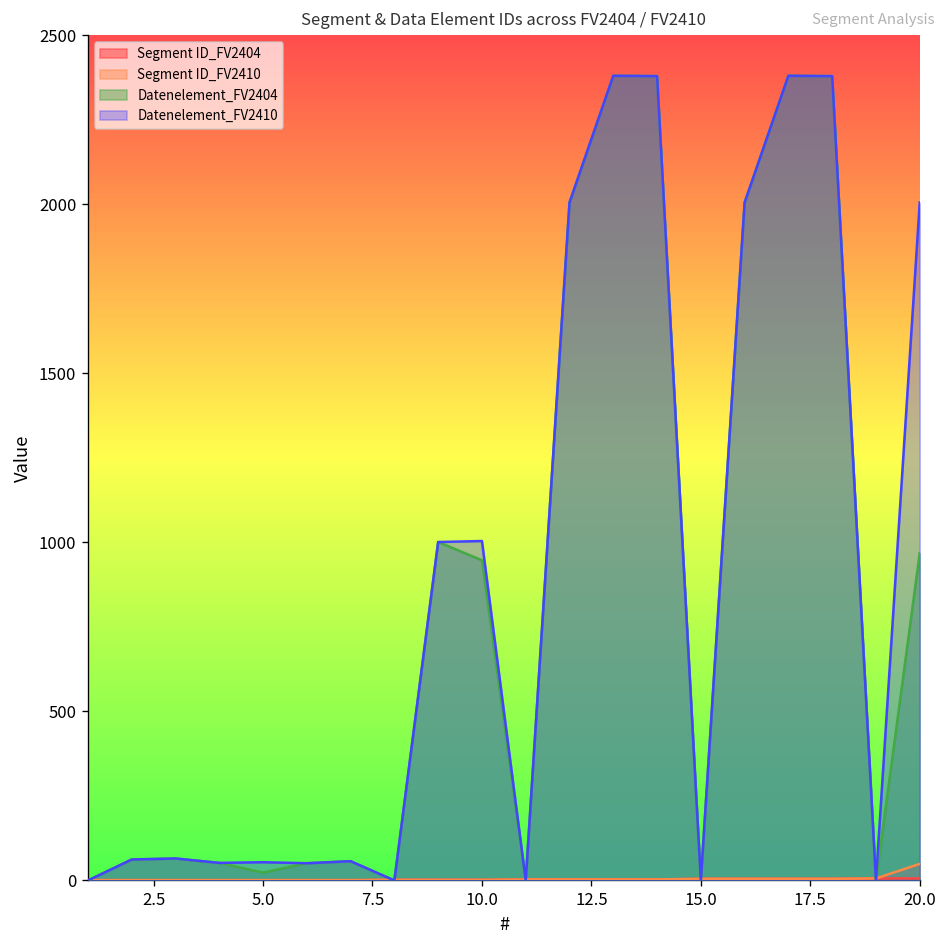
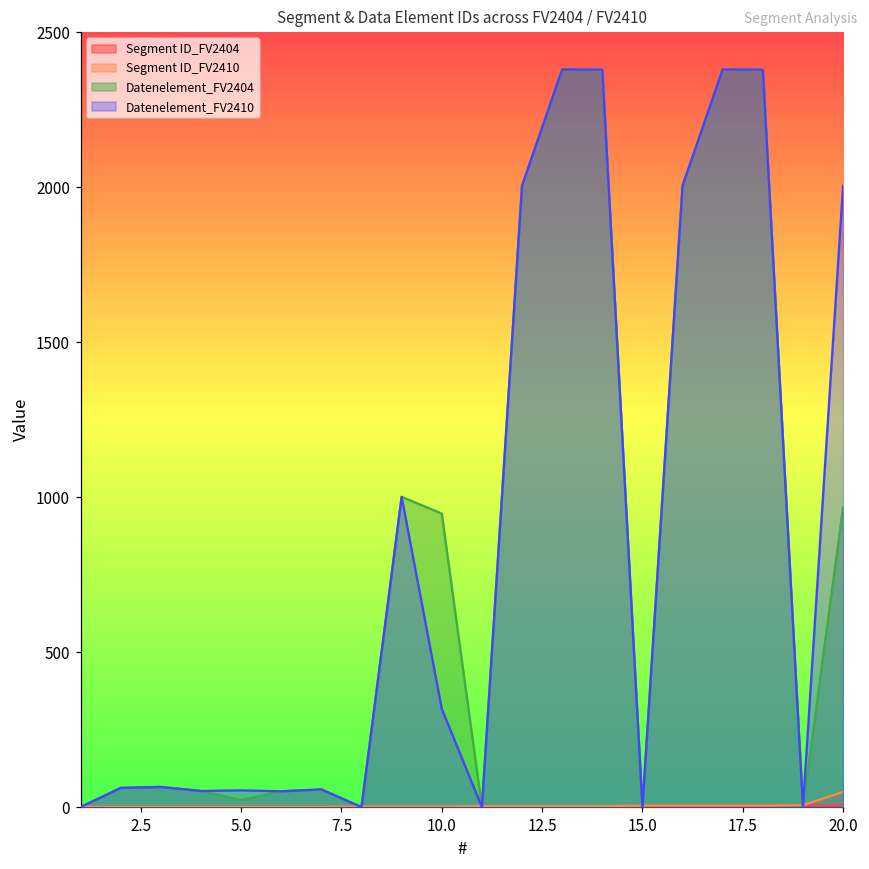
Datenelement_FV2410, 10.0: 1000 -> 320
